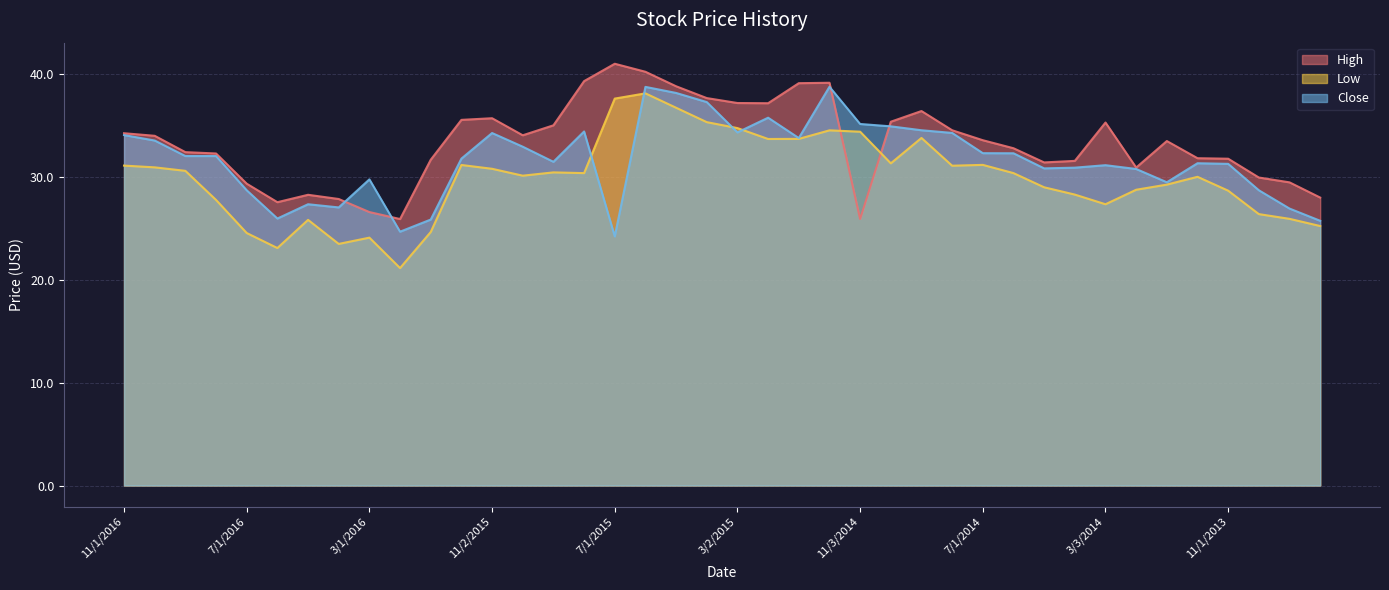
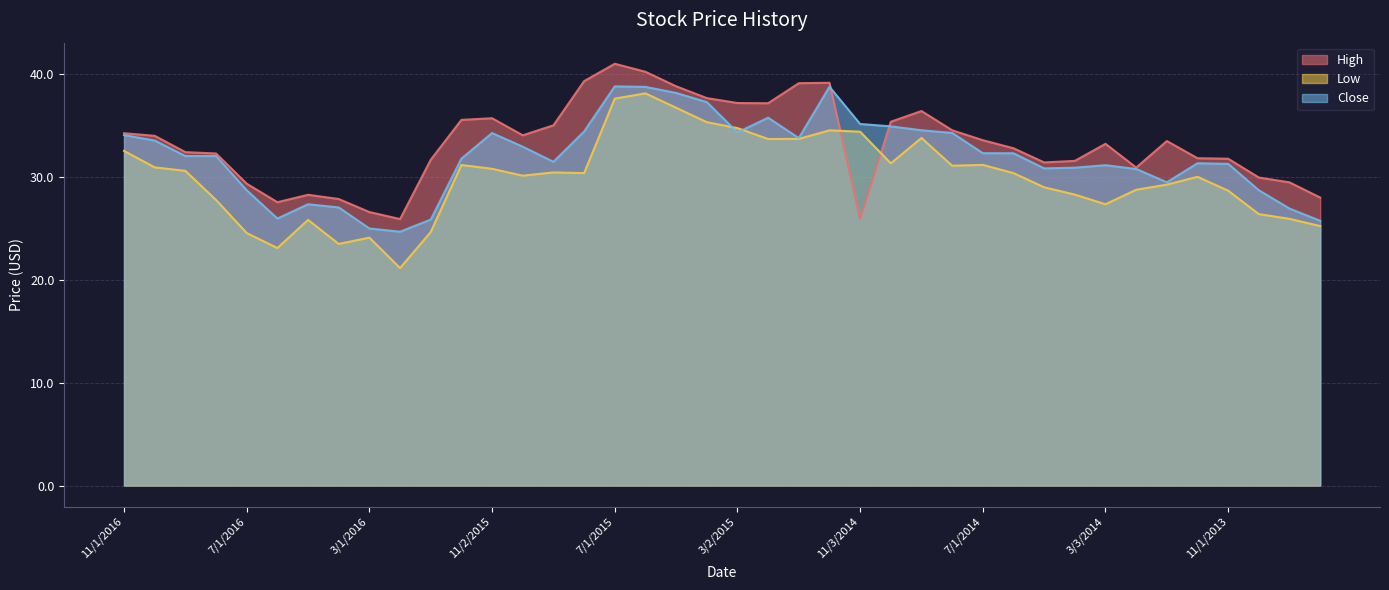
Low, 11/1/2016: 31.1 -> 32.6
Close, 3/1/2016: 29.8 -> 25.0
Close, 7/1/2015: 24.2 -> 38.8
High, 3/3/2014: 35.3 -> 33.3
